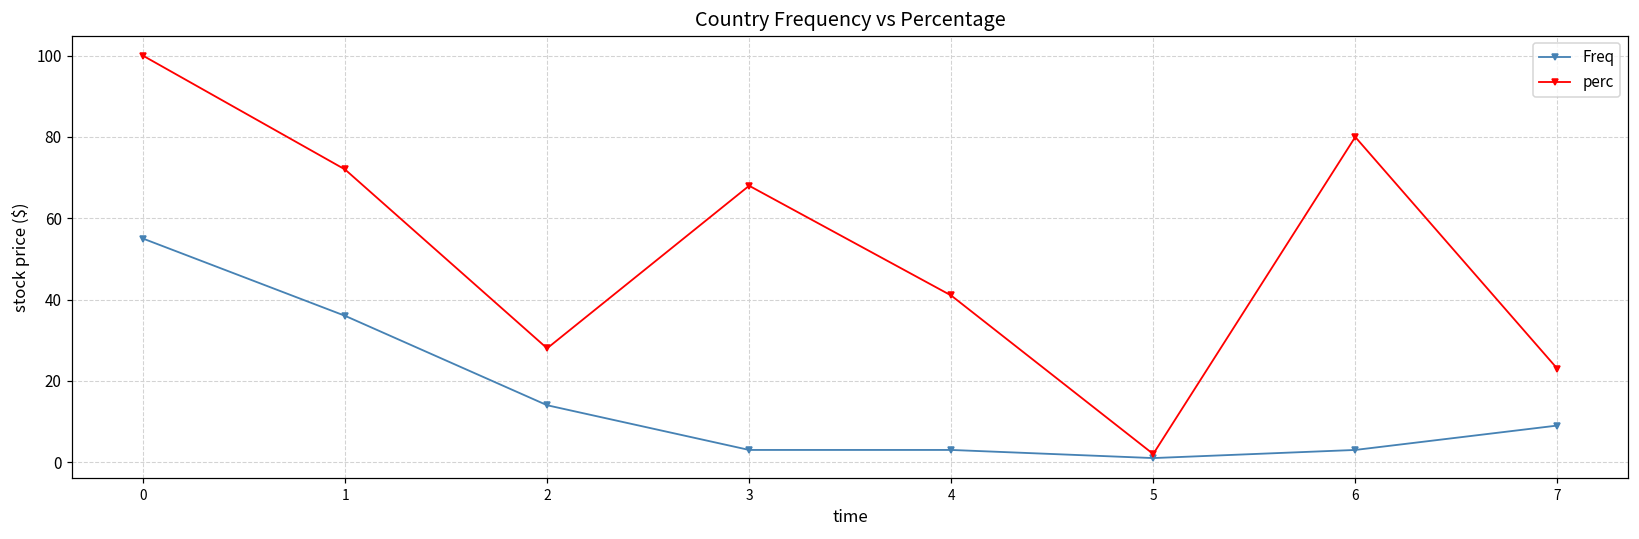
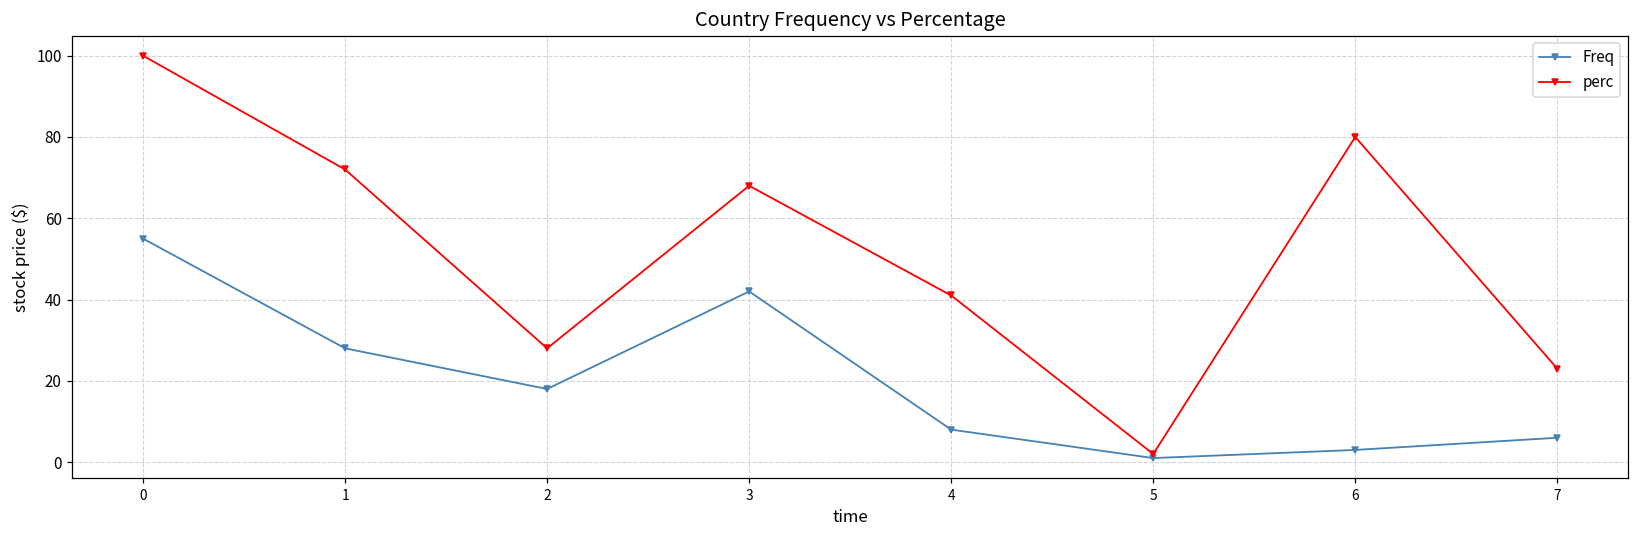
Freq, 1: 36 -> 28
Freq, 2: 14 -> 18
Freq, 3: 3 -> 42
Freq, 4: 3 -> 8
Freq, 7: 9 -> 6
